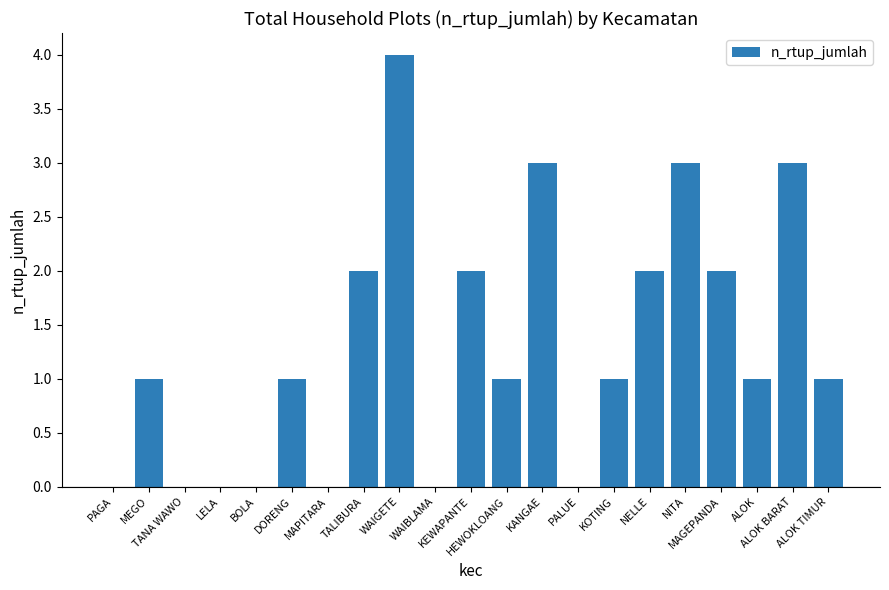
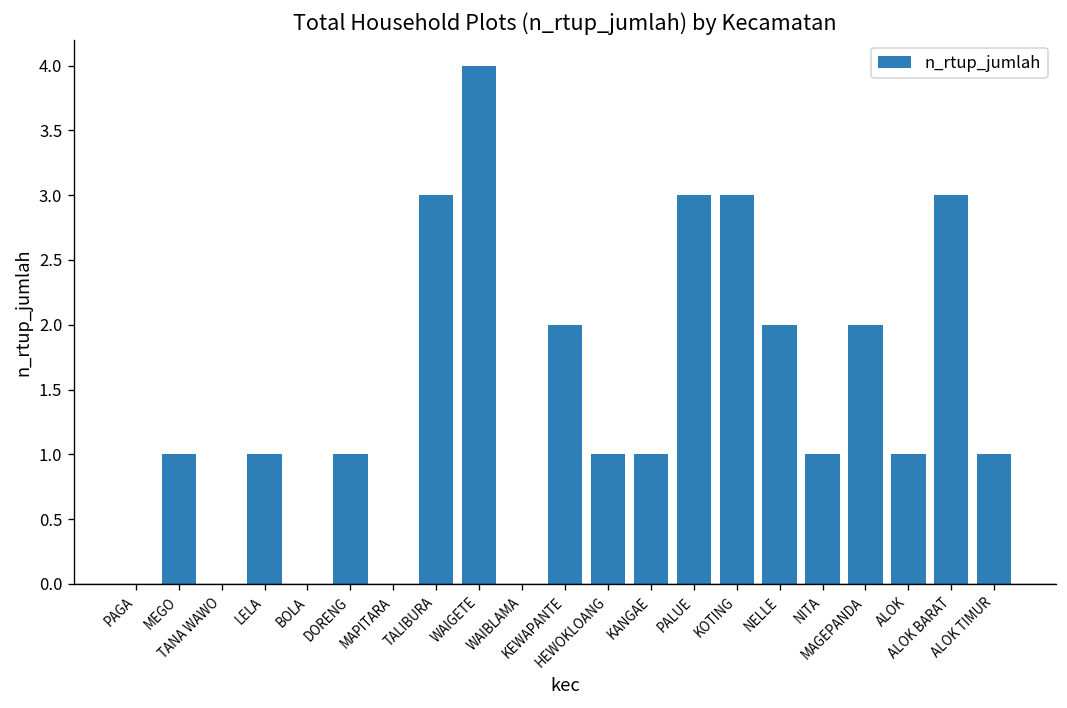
LELA: 0 -> 1
TALIBURA: 2 -> 3
KANGAE: 3 -> 1
PALUE: 0 -> 3
KOTING: 1 -> 3
NITA: 3 -> 1
